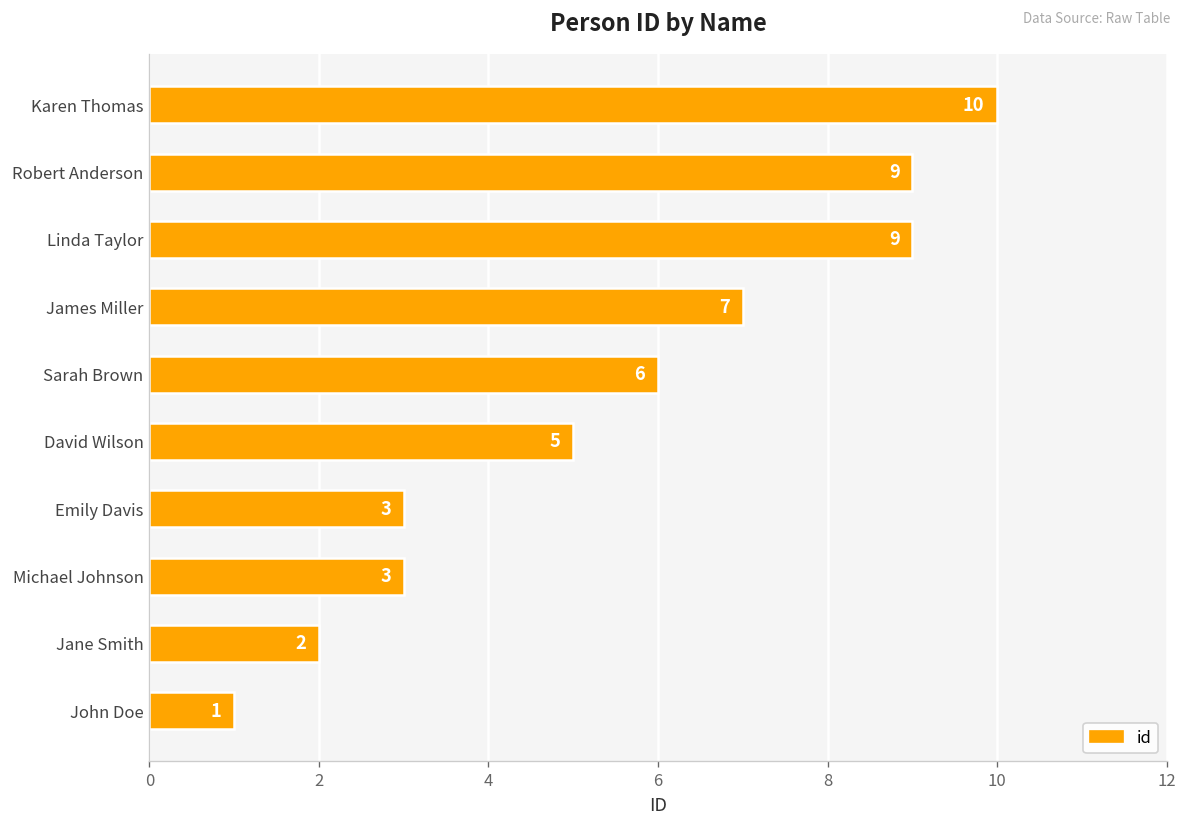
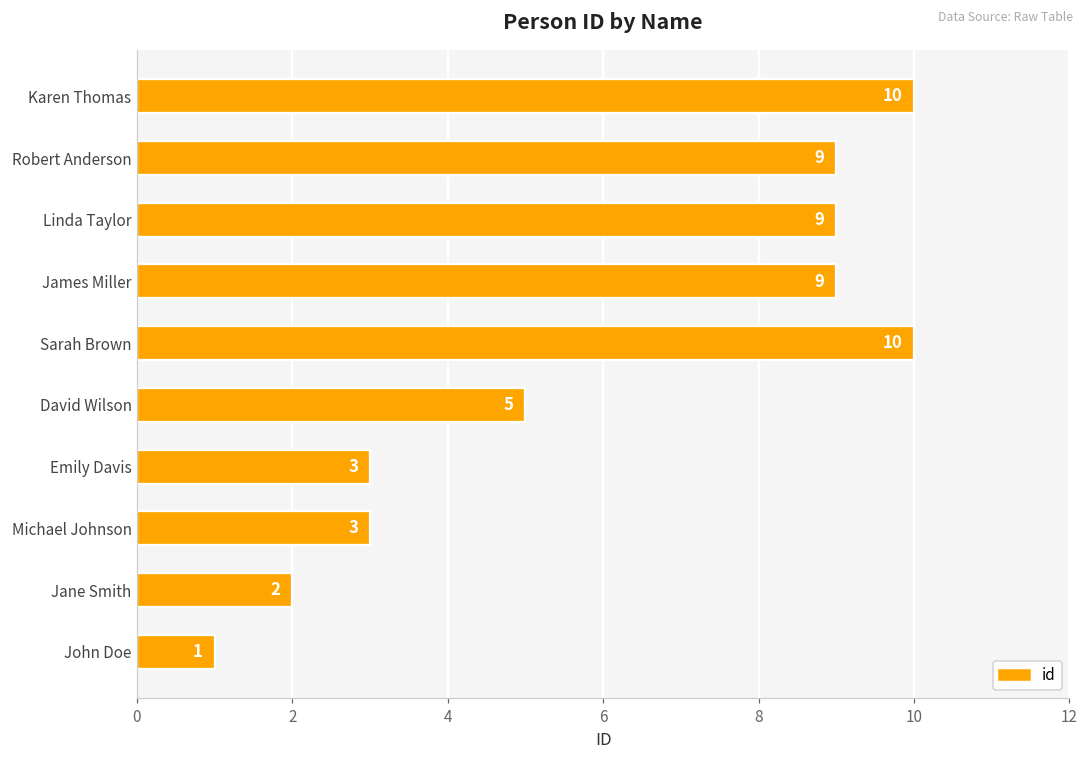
James Miller: 7 -> 9
Sarah Brown: 6 -> 10
